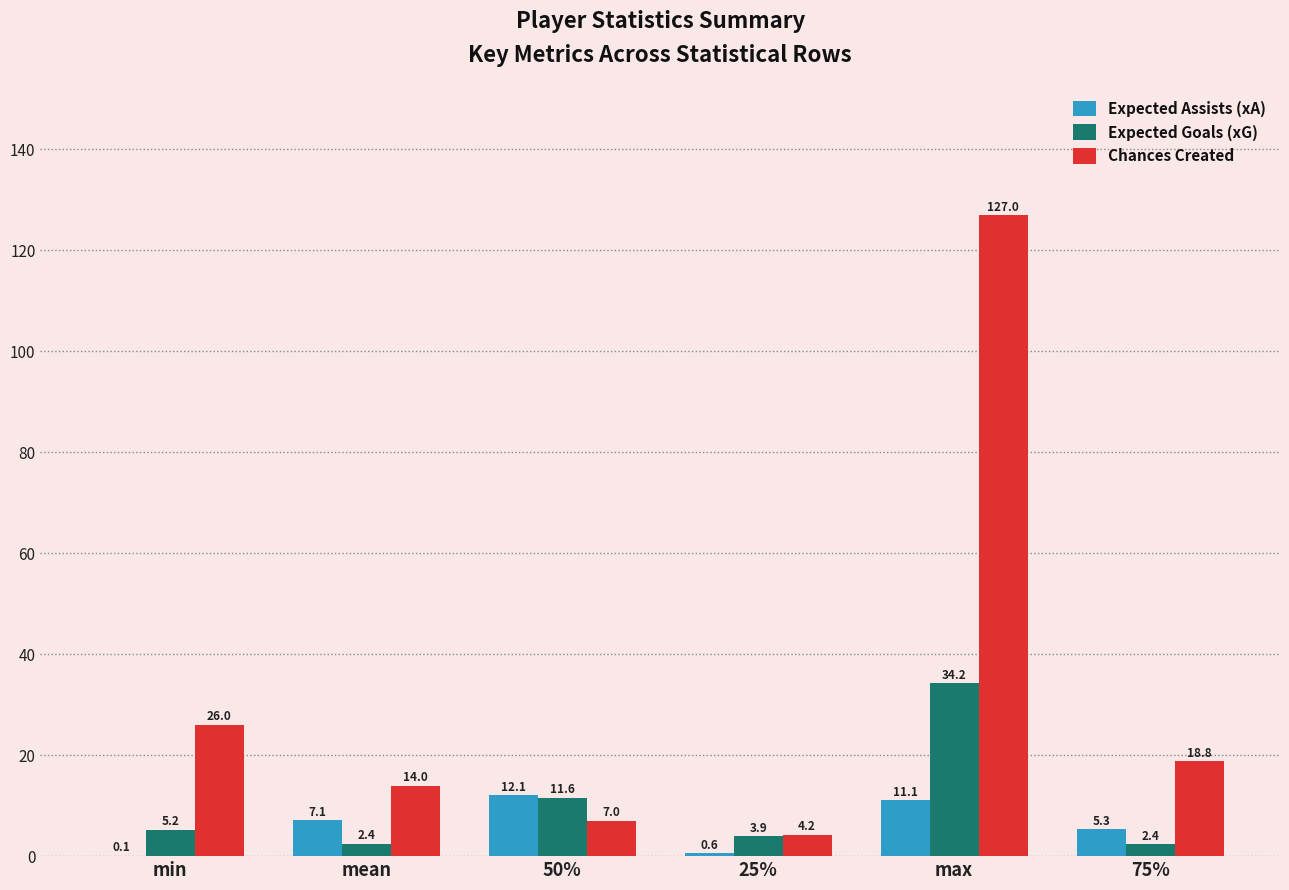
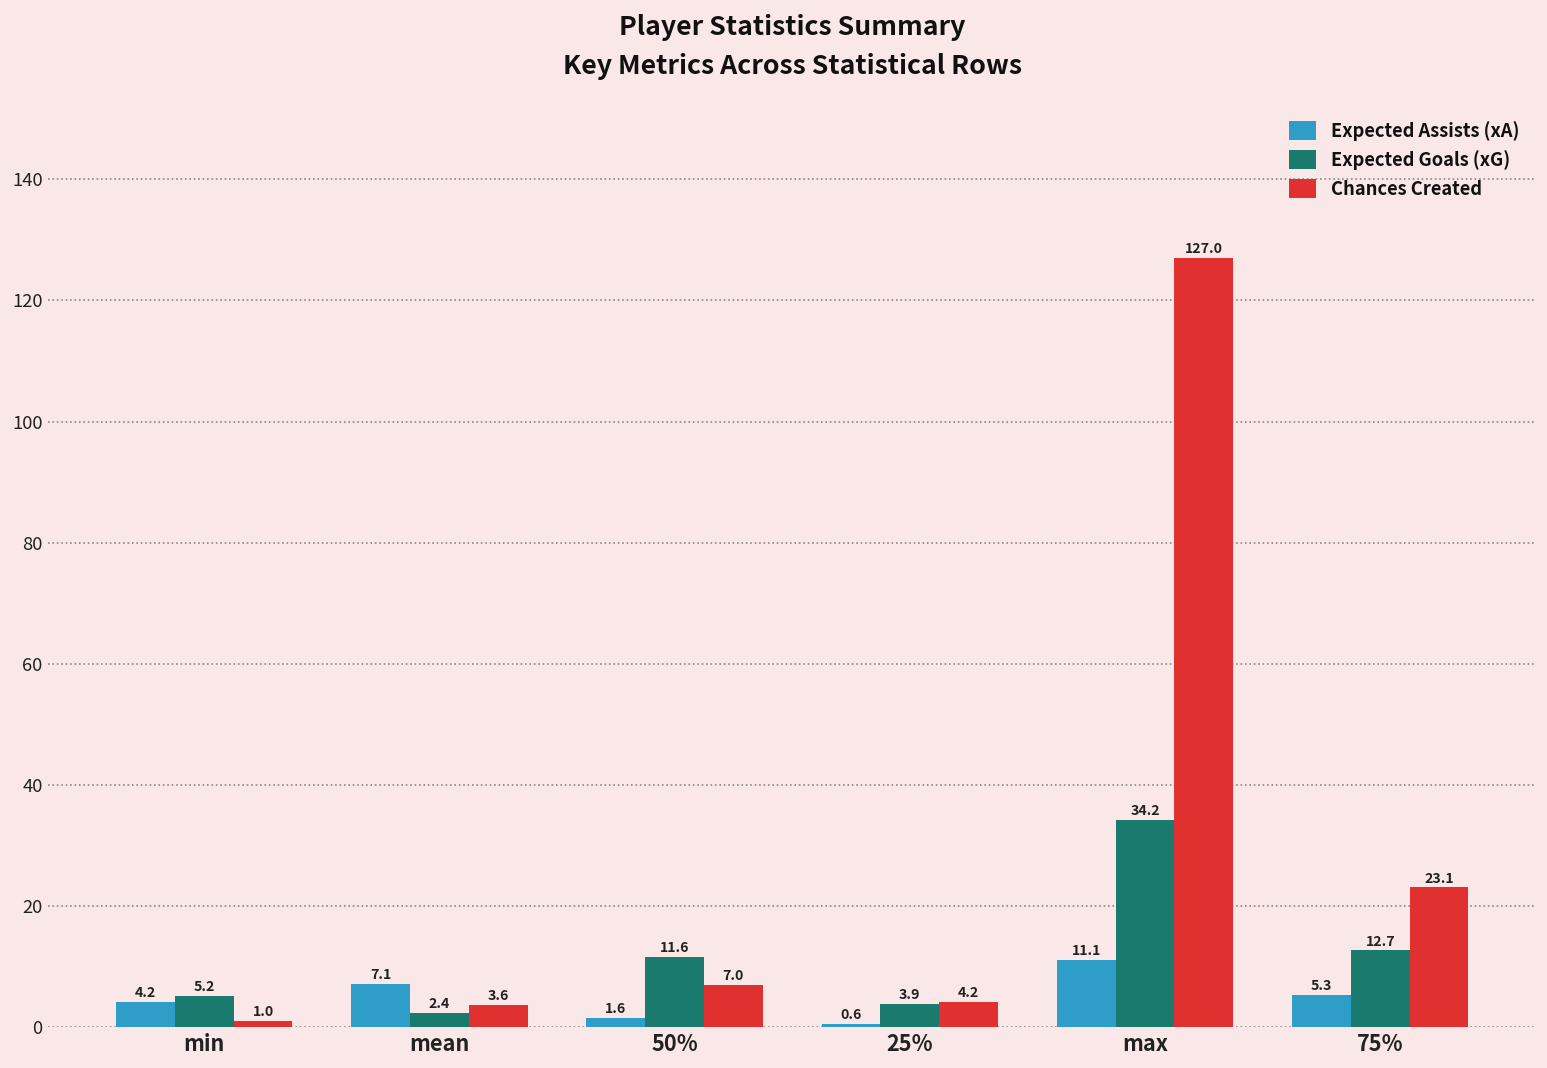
Expected Assists (xA), min: 0.1 -> 4.2
Chances Created, min: 26.0 -> 1.0
Chances Created, mean: 14.0 -> 3.6
Expected Assists (xA), 50%: 12.1 -> 1.6
Expected Goals (xG), 75%: 2.4 -> 12.7
Chances Created, 75%: 18.8 -> 23.1
